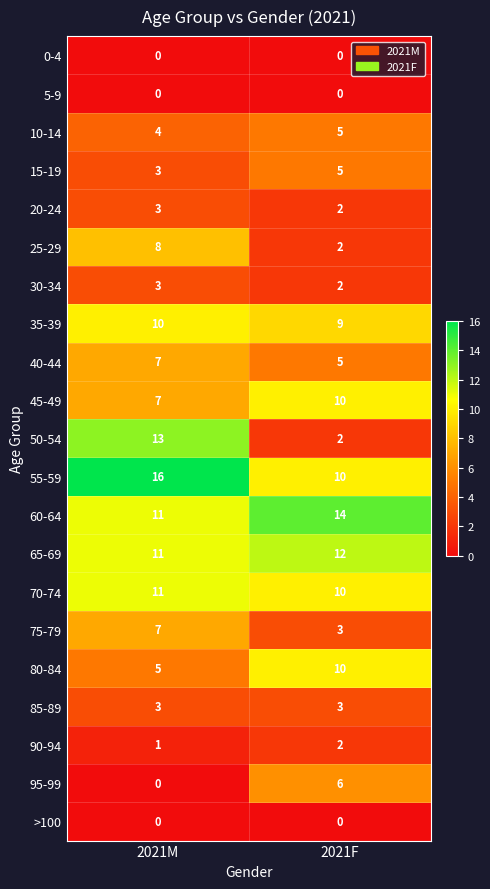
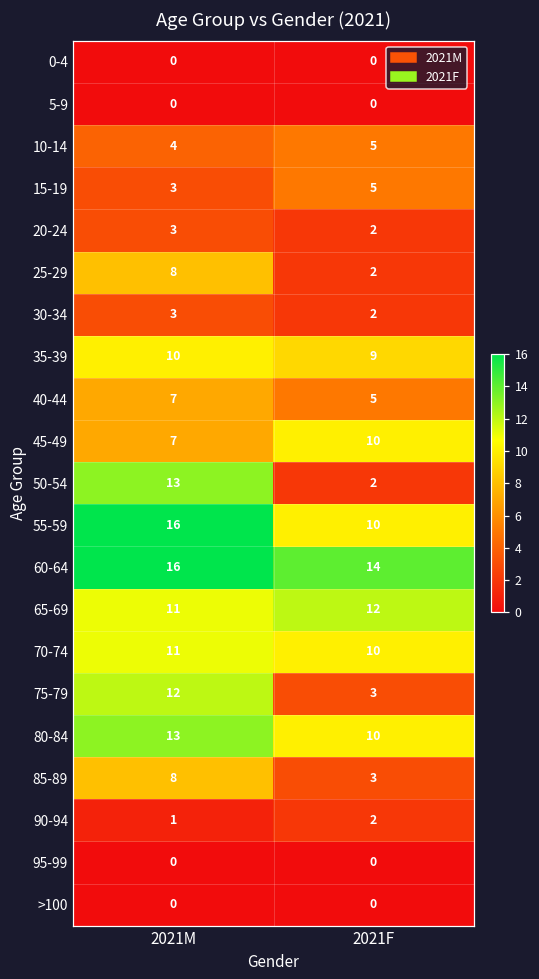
60-64, 2021M: 11 -> 16
75-79, 2021M: 7 -> 12
80-84, 2021M: 5 -> 13
85-89, 2021M: 3 -> 8
95-99, 2021F: 6 -> 0
